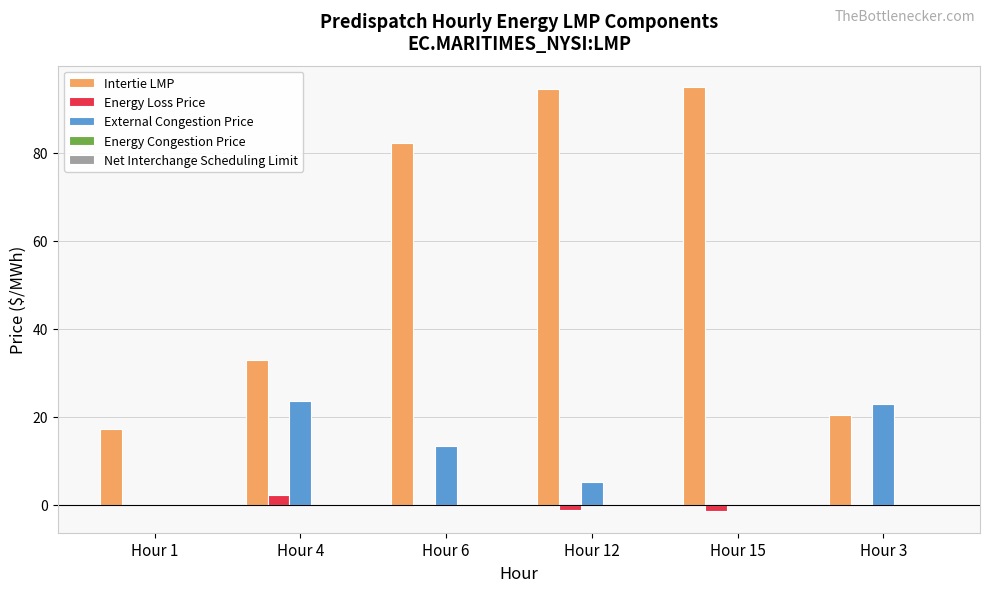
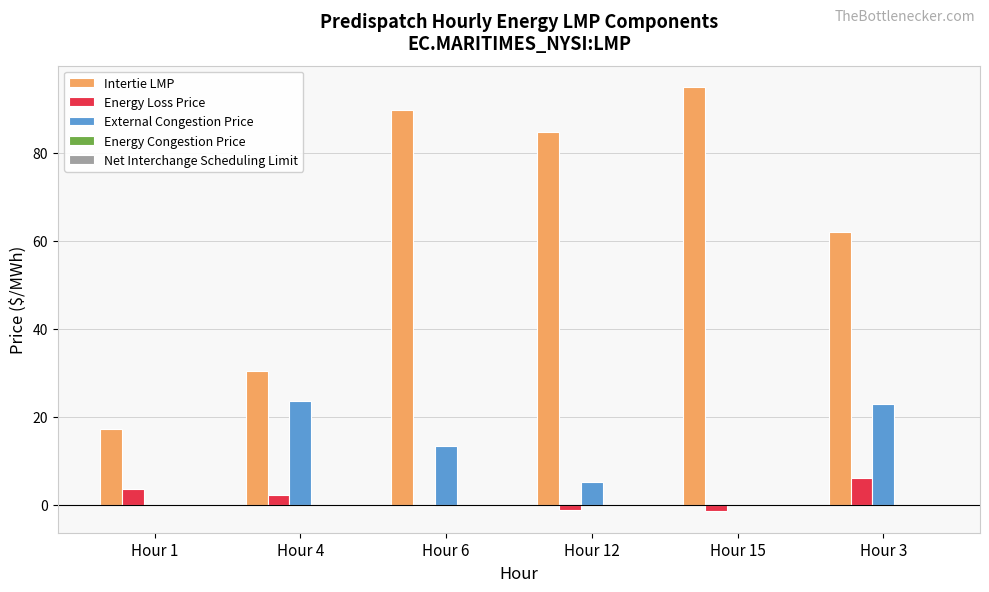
Energy Loss Price, Hour 1: 0 -> 4
Intertie LMP, Hour 4: 33 -> 30
Intertie LMP, Hour 6: 82 -> 90
Intertie LMP, Hour 12: 95 -> 85
Intertie LMP, Hour 3: 21 -> 62
Energy Loss Price, Hour 3: 0 -> 6
